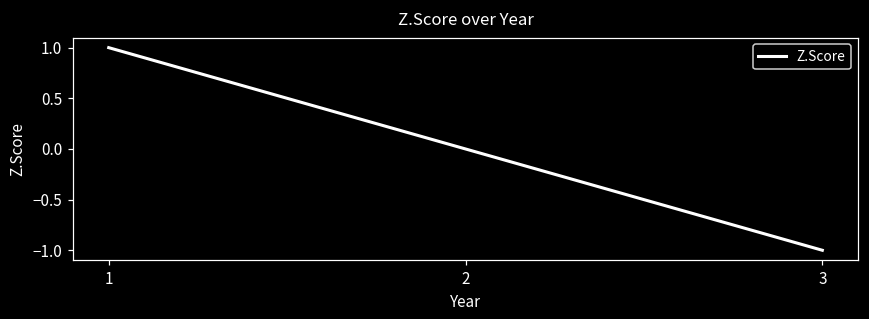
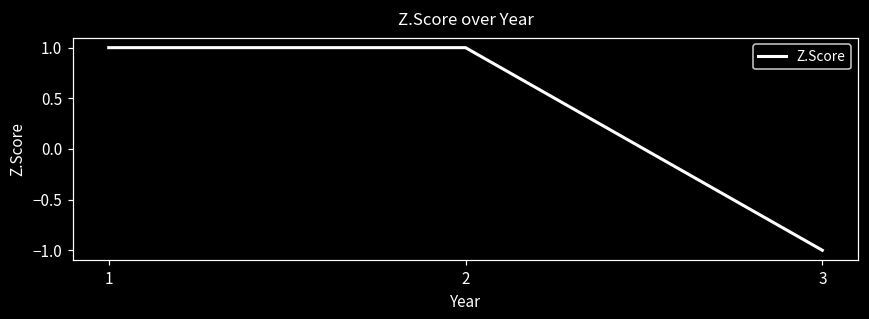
2: 0 -> 1
